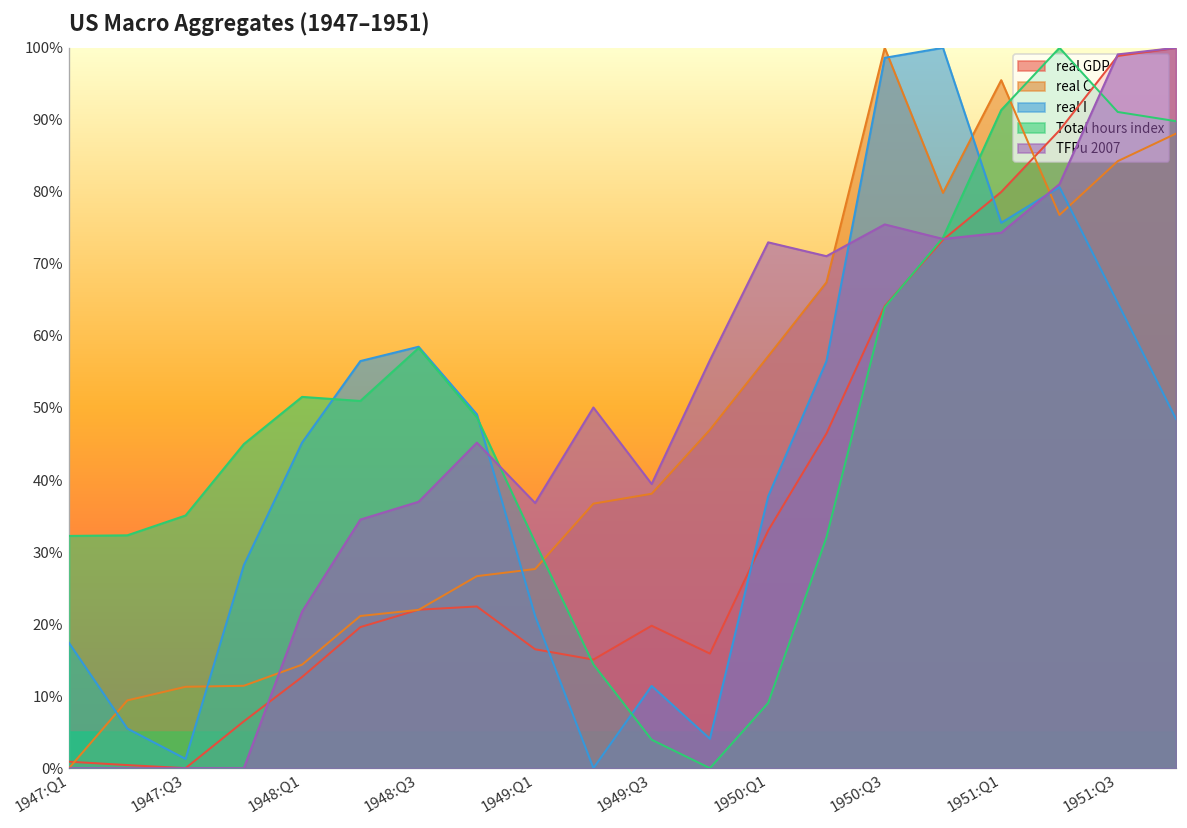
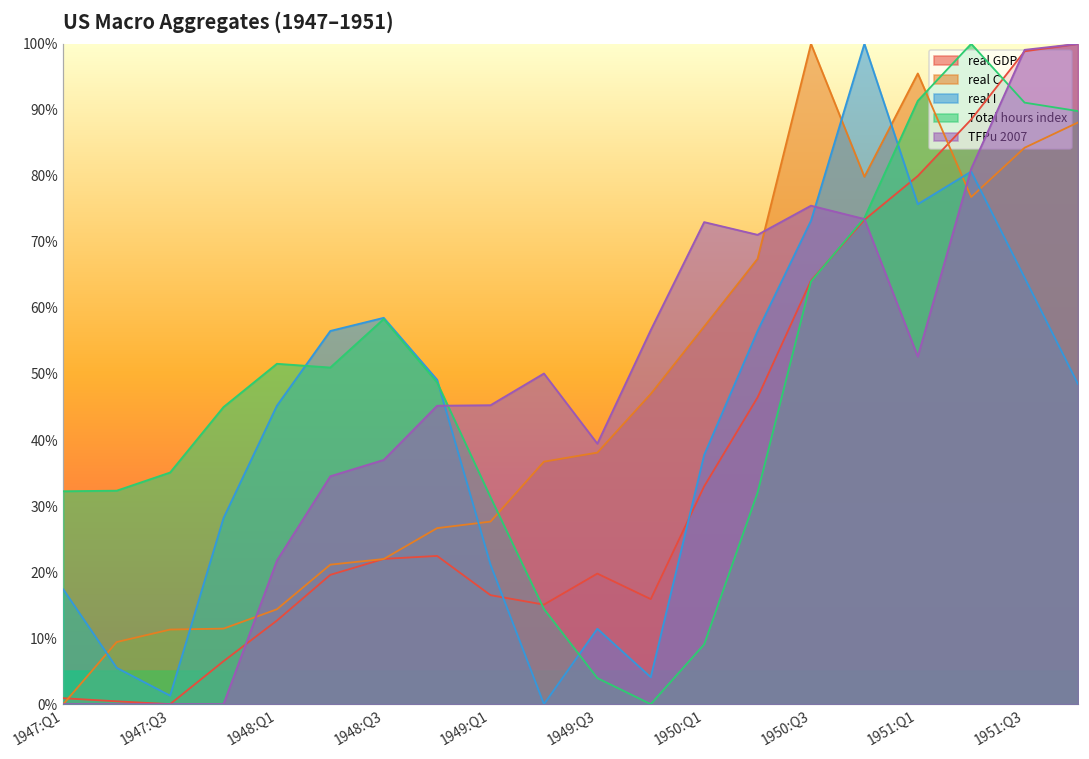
TFPu 2007, 1949:Q1: 37% -> 45%
real I, 1950:Q3: 99% -> 73%
TFPu 2007, 1951:Q1: 74% -> 53%
